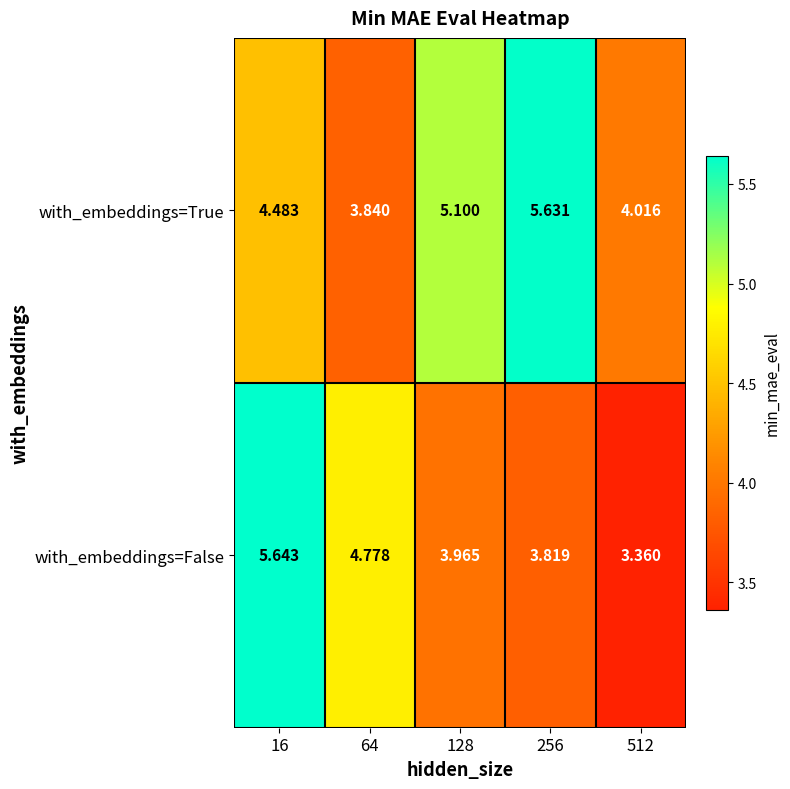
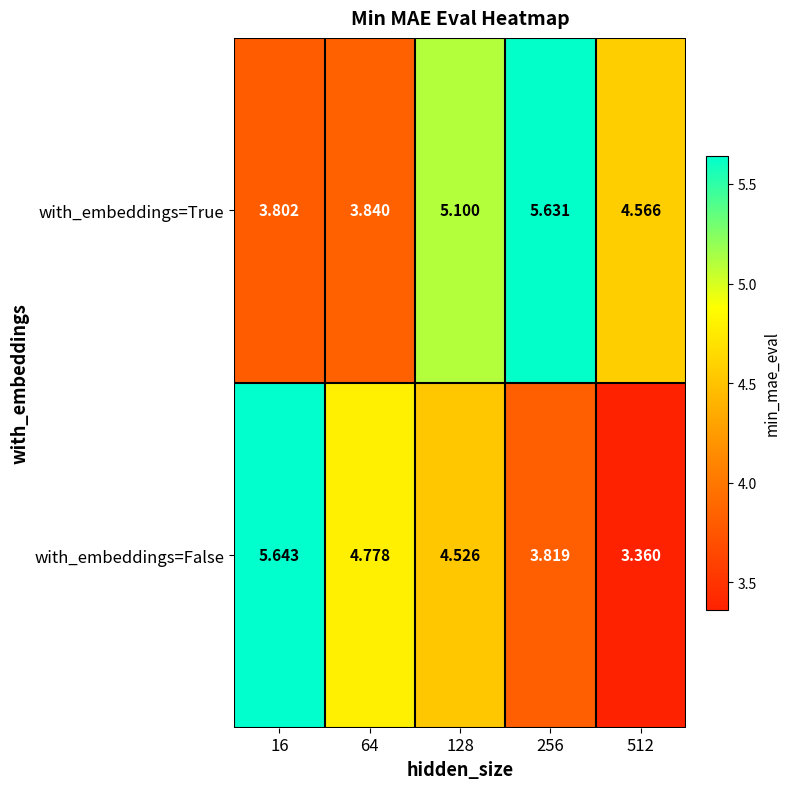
with_embeddings=True, 16: 4.483 -> 3.802
with_embeddings=True, 512: 4.016 -> 4.566
with_embeddings=False, 128: 3.965 -> 4.526
